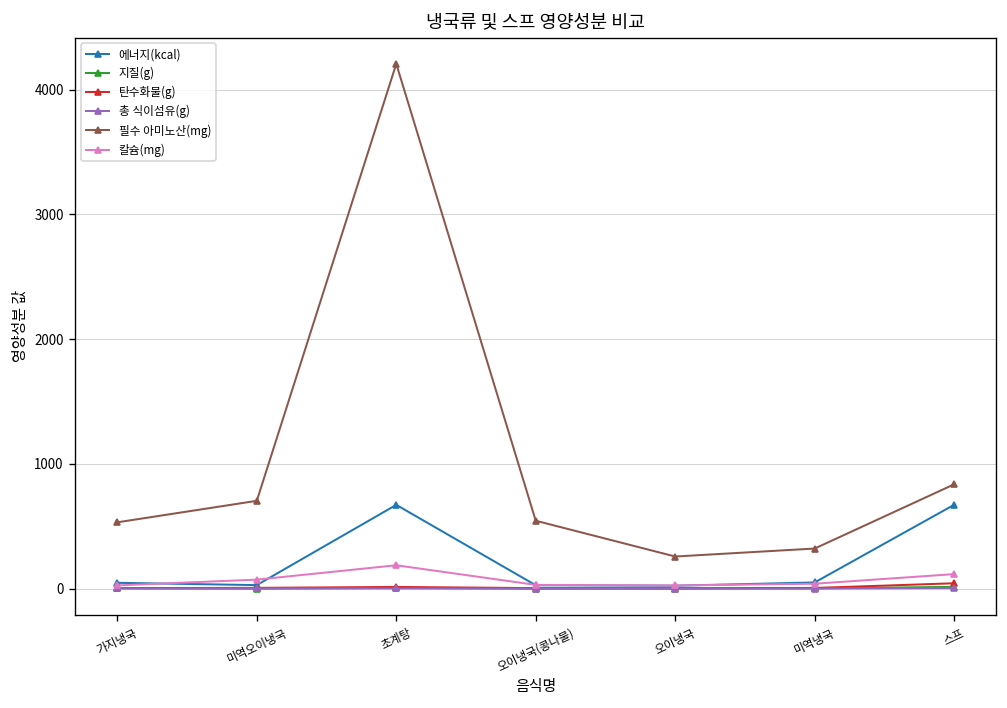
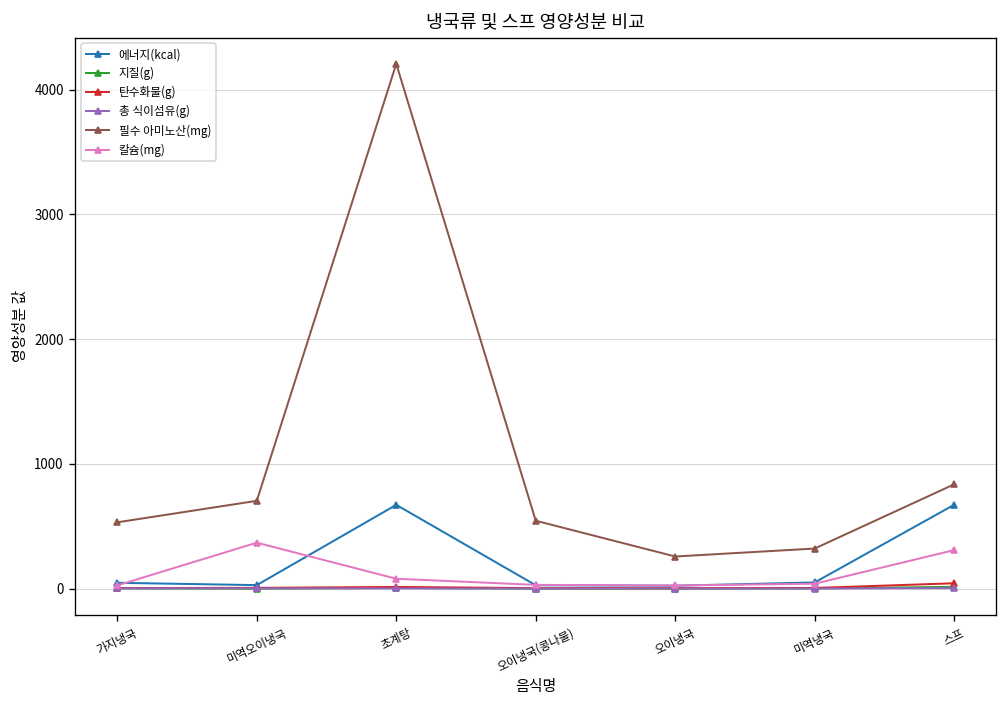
칼슘(mg), 미역오이냉국: 70 -> 370
칼슘(mg), 초계탕: 190 -> 80
칼슘(mg), 스프: 120 -> 310
